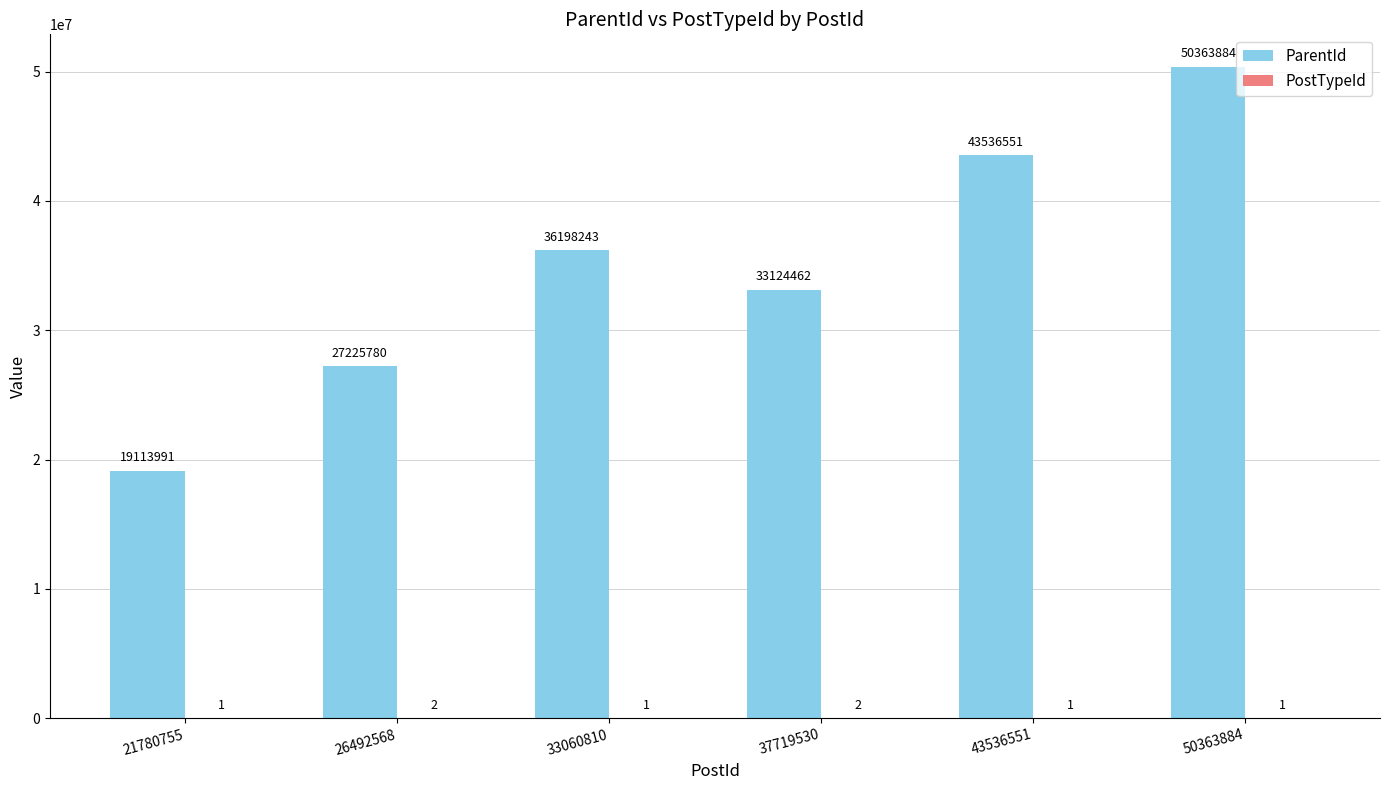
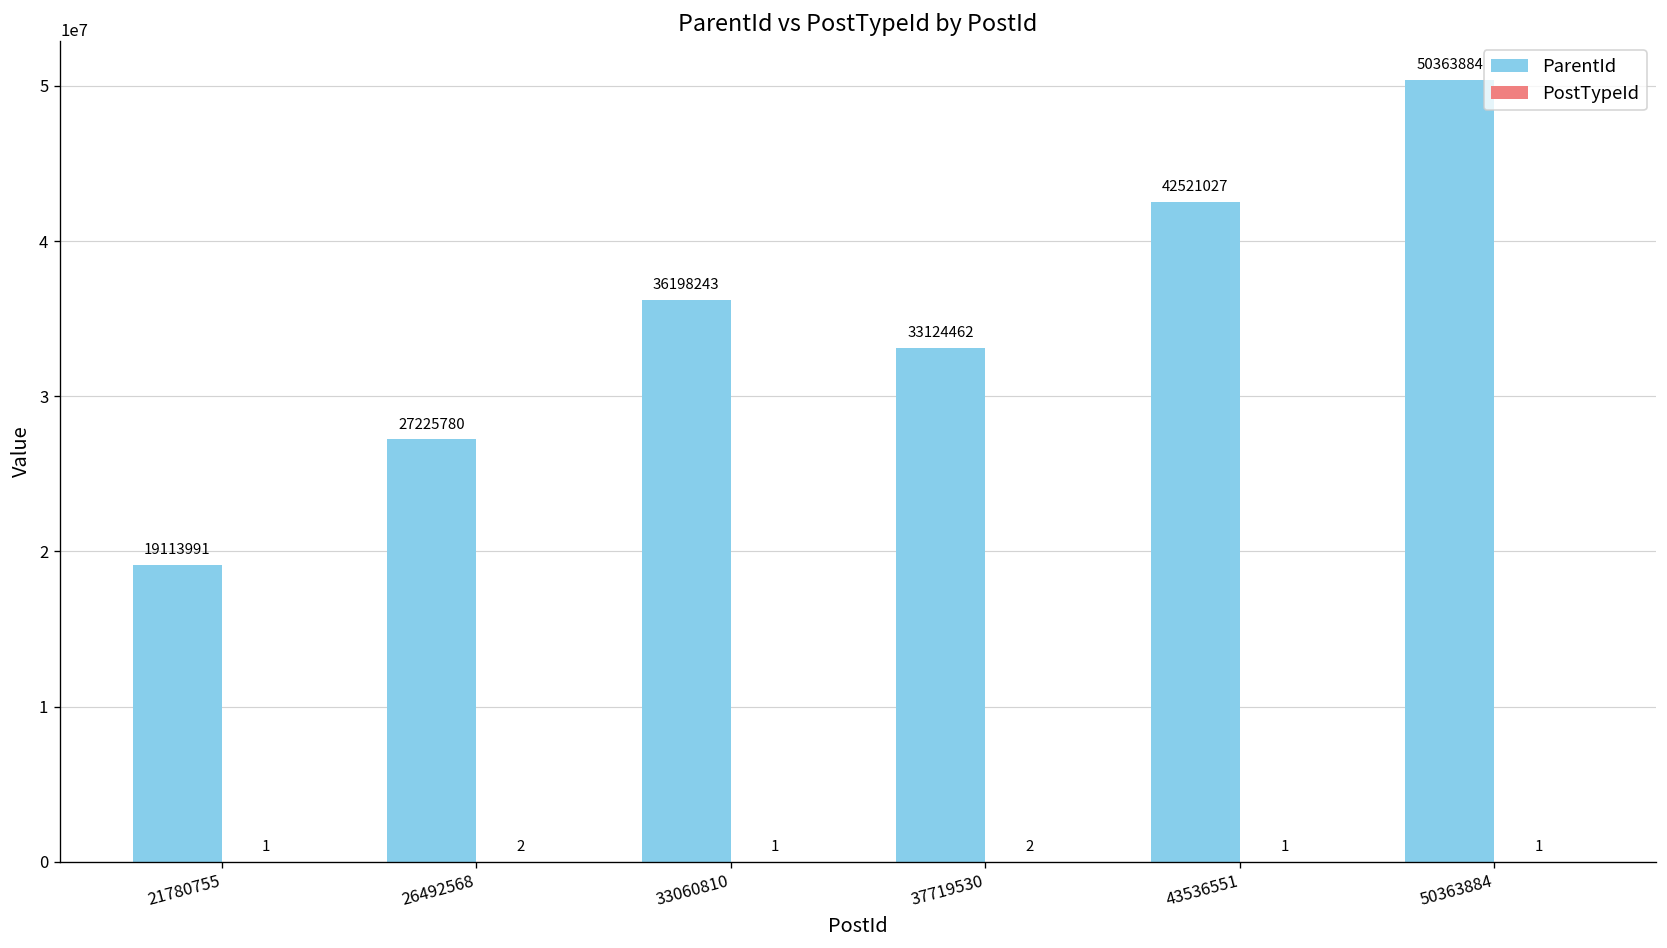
ParentId, 43536551: 43536551 -> 42521027
